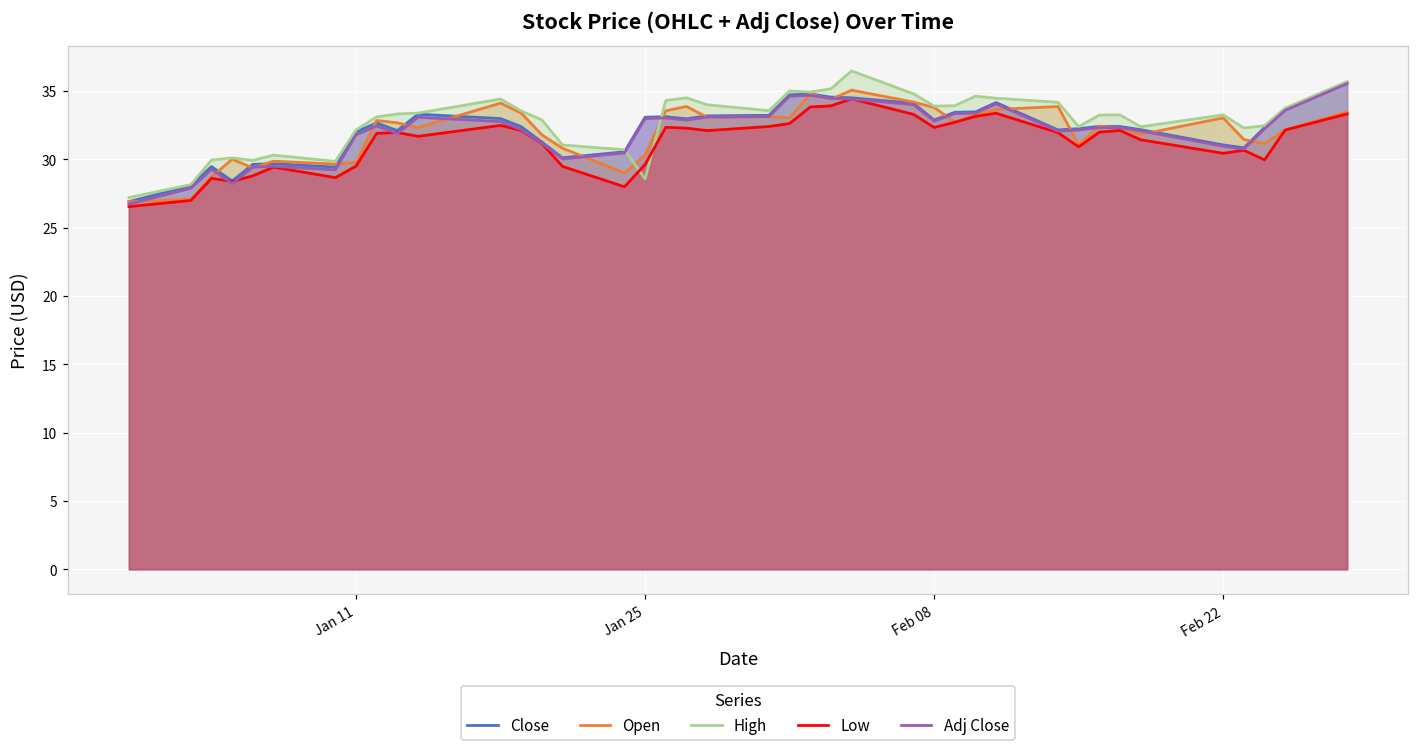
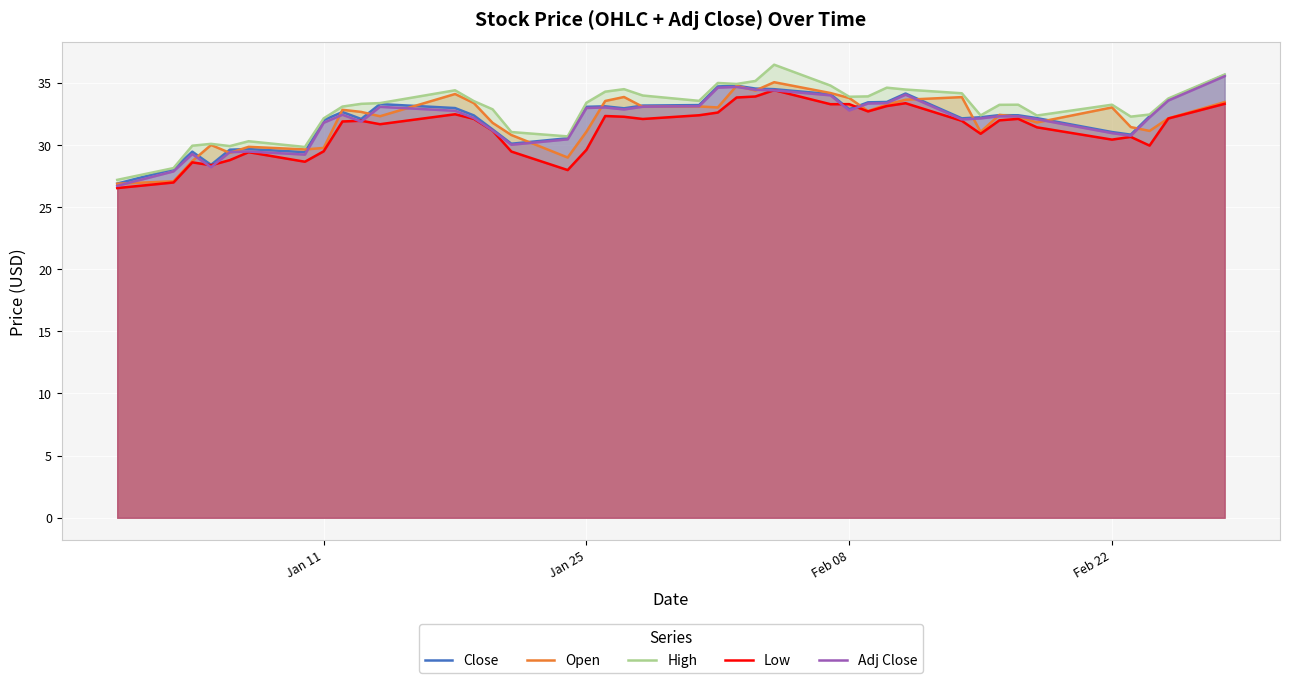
Open, Jan 25: 30.3 -> 31.1
High, Jan 25: 28.6 -> 33.4
Low, Feb 08: 32.3 -> 33.3
